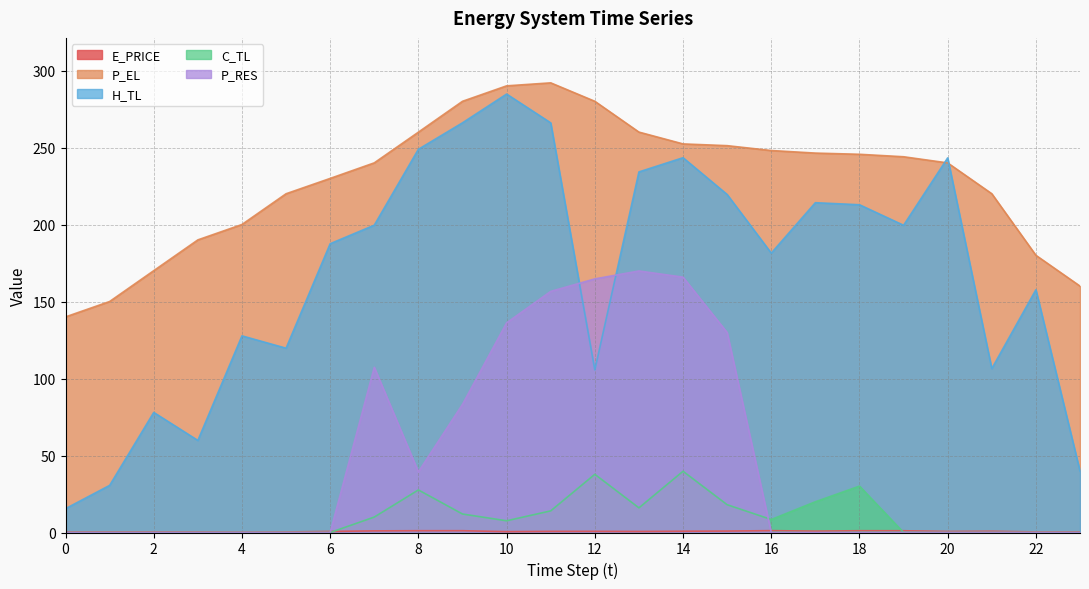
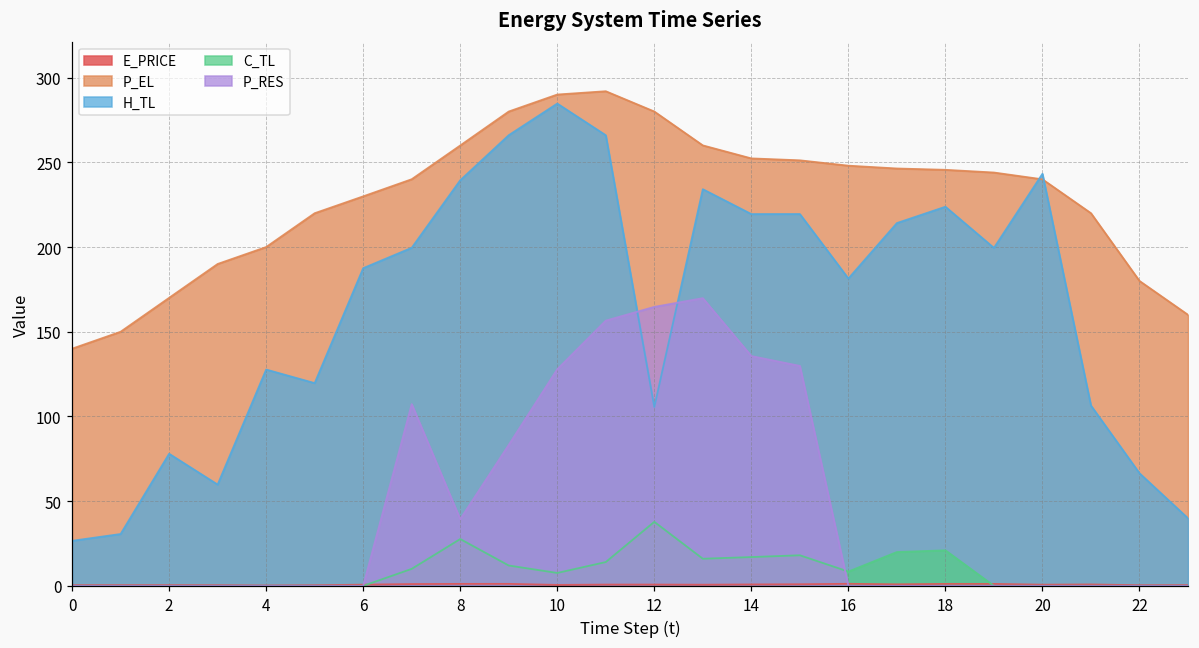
H_TL, 0: 15 -> 27
H_TL, 8: 249 -> 239
P_RES, 10: 136 -> 128
H_TL, 14: 243 -> 219
C_TL, 14: 40 -> 17
P_RES, 14: 166 -> 136
H_TL, 18: 213 -> 224
C_TL, 18: 30 -> 21
H_TL, 22: 158 -> 66
